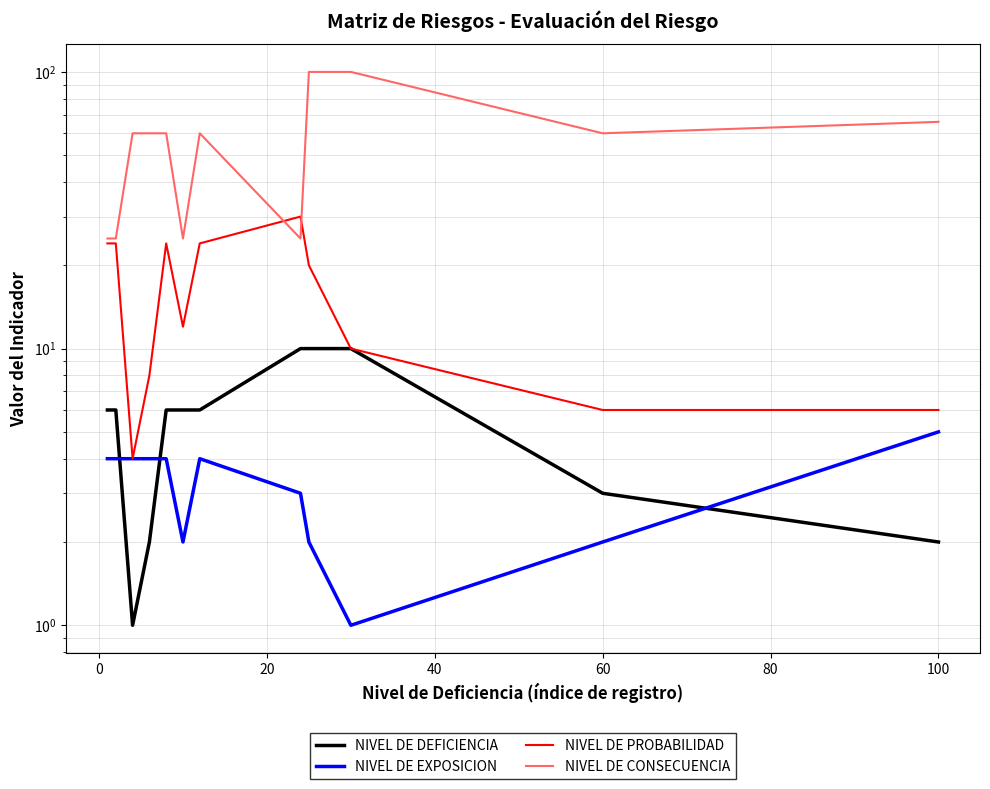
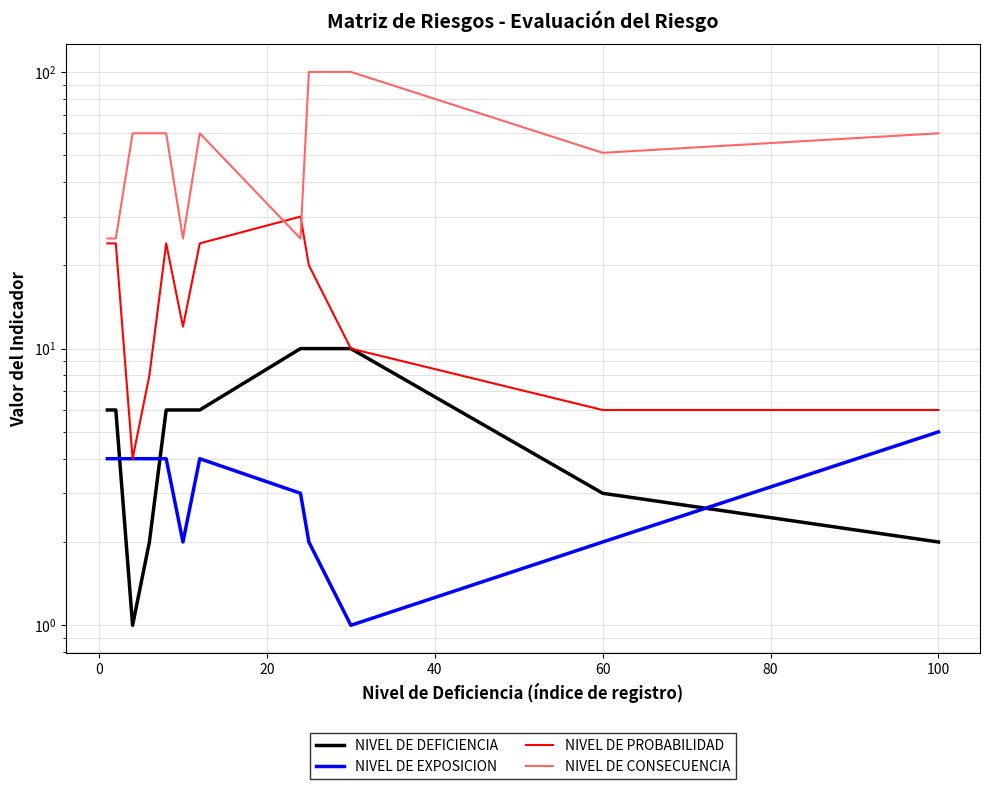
NIVEL DE CONSECUENCIA, 60: 60 -> 51
NIVEL DE CONSECUENCIA, 100: 66 -> 60
